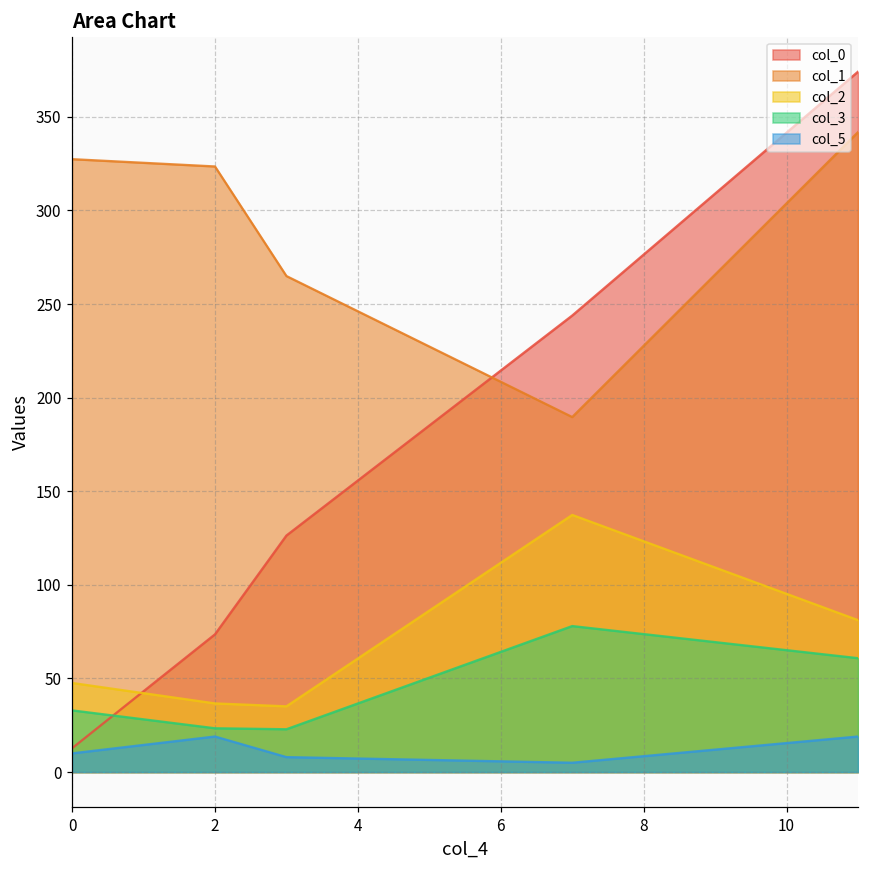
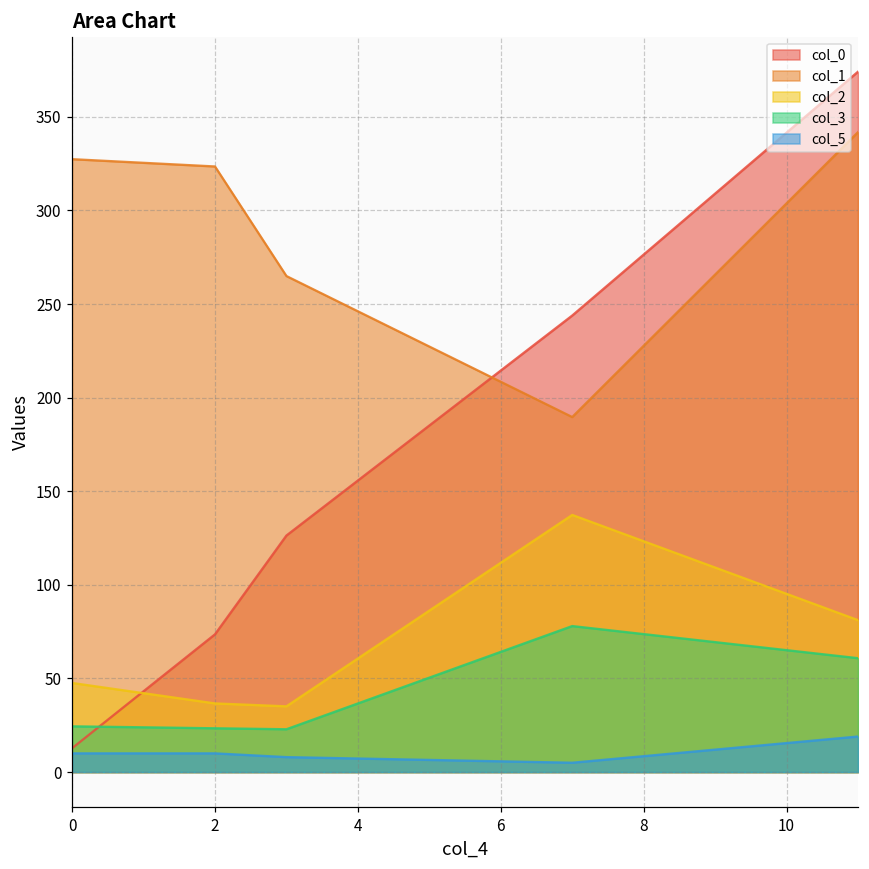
col_3, 0: 33 -> 24
col_5, 2: 19 -> 10
